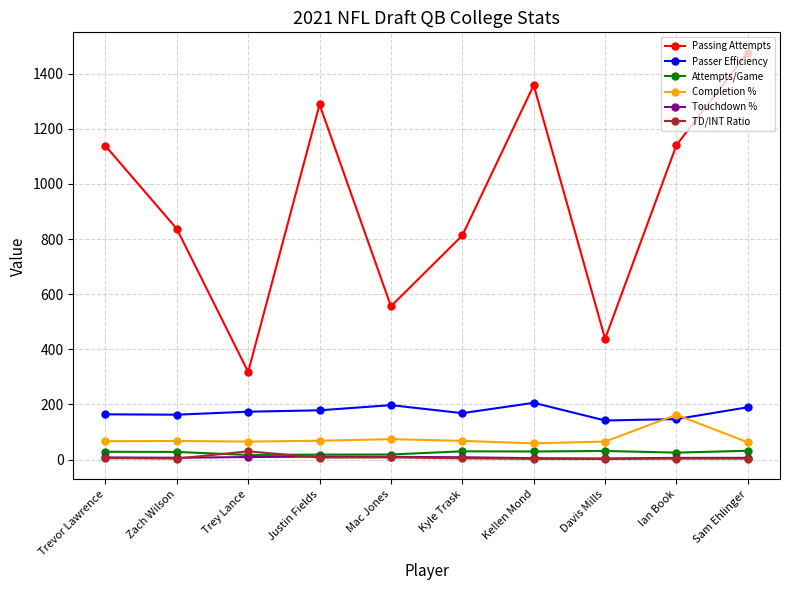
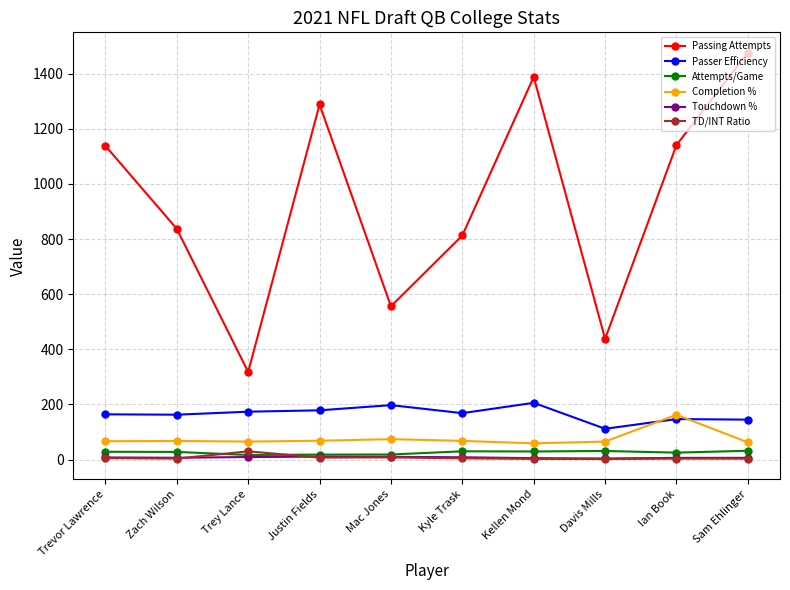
Passing Attempts, Kellen Mond: 1360 -> 1390
Passer Efficiency, Davis Mills: 140 -> 110
Passer Efficiency, Sam Ehlinger: 190 -> 150
